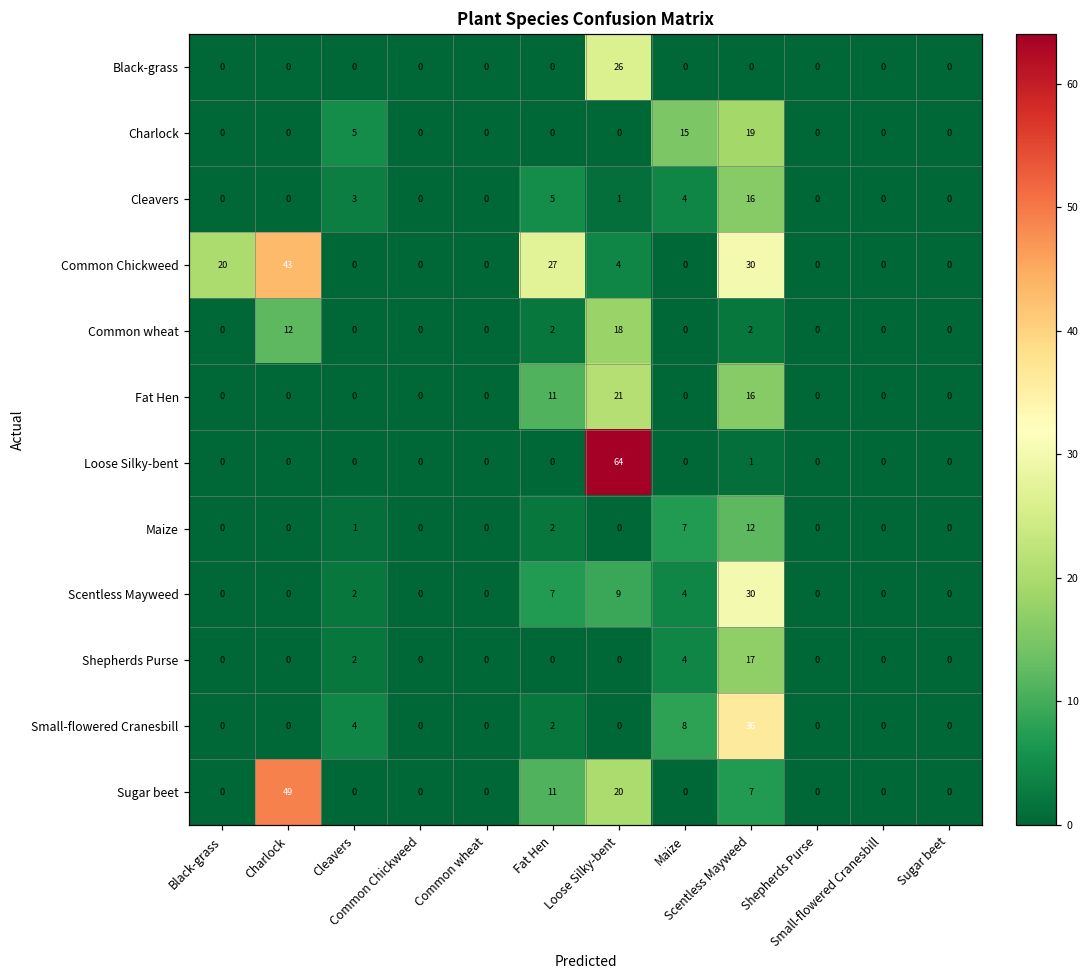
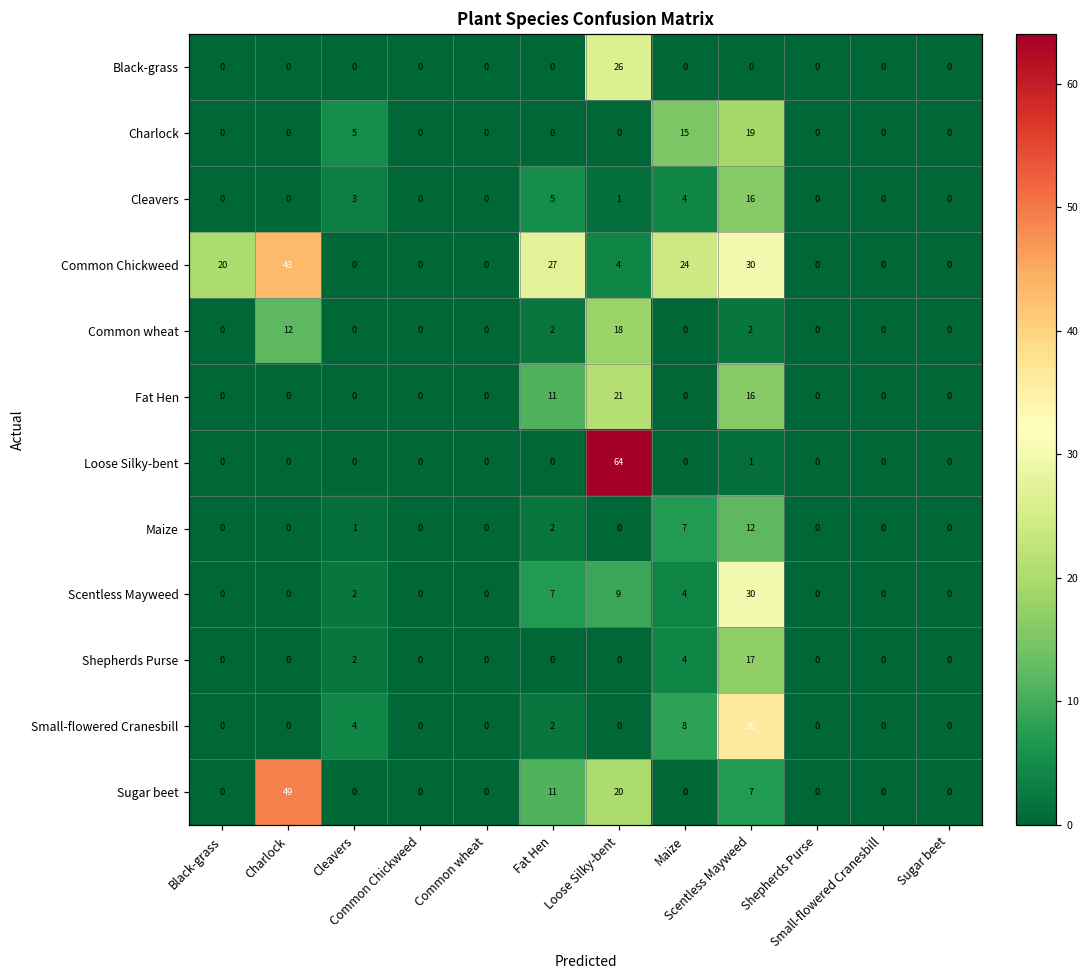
Common Chickweed, Maize: 0 -> 24
